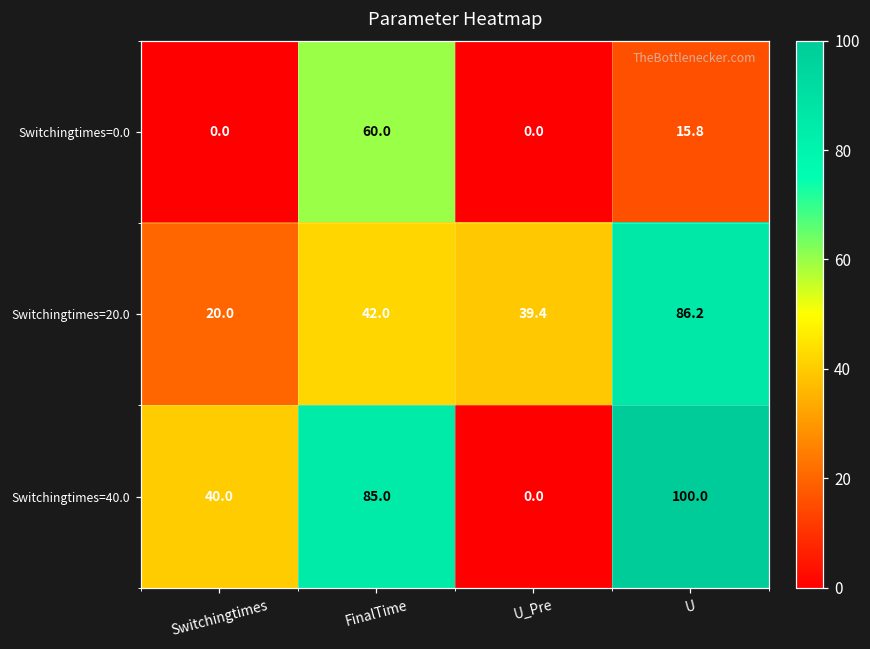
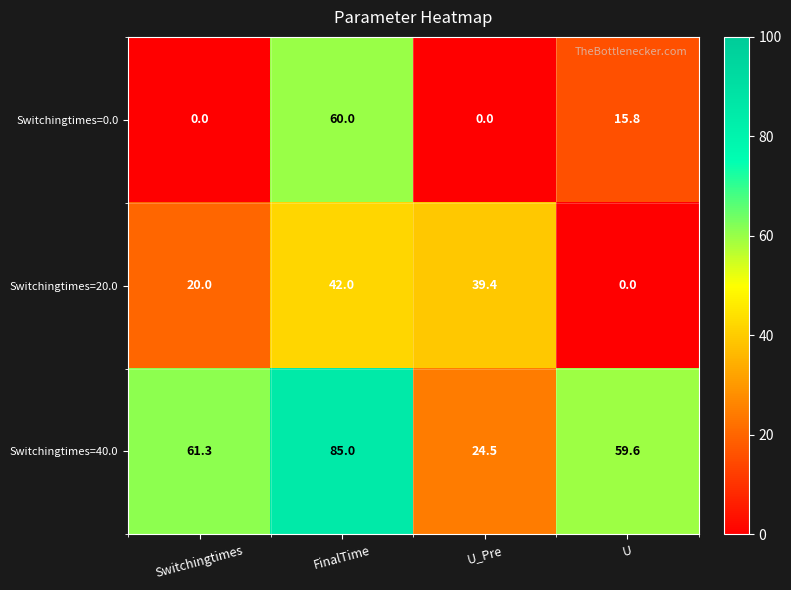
Switchingtimes=20.0, U: 86.2 -> 0.0
Switchingtimes=40.0, Switchingtimes: 40.0 -> 61.3
Switchingtimes=40.0, U_Pre: 0.0 -> 24.5
Switchingtimes=40.0, U: 100.0 -> 59.6
